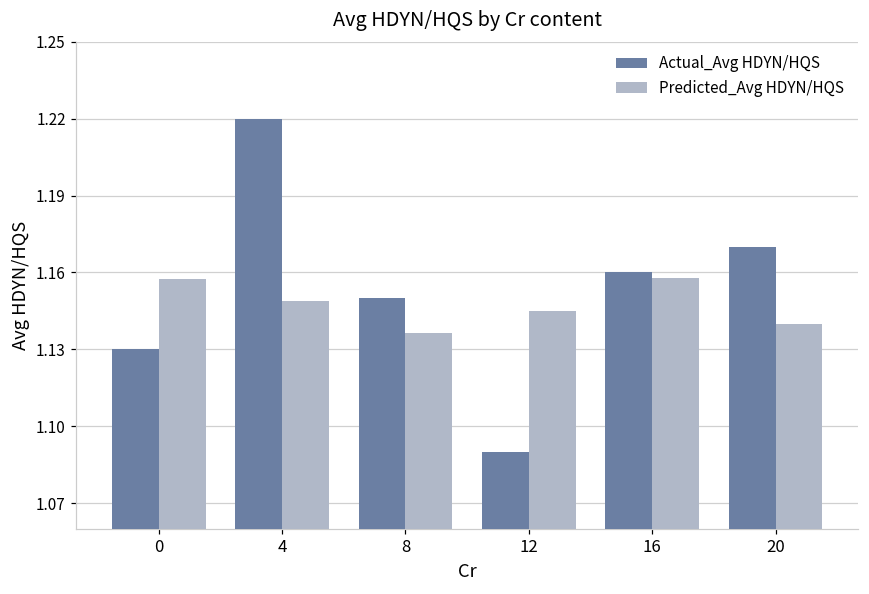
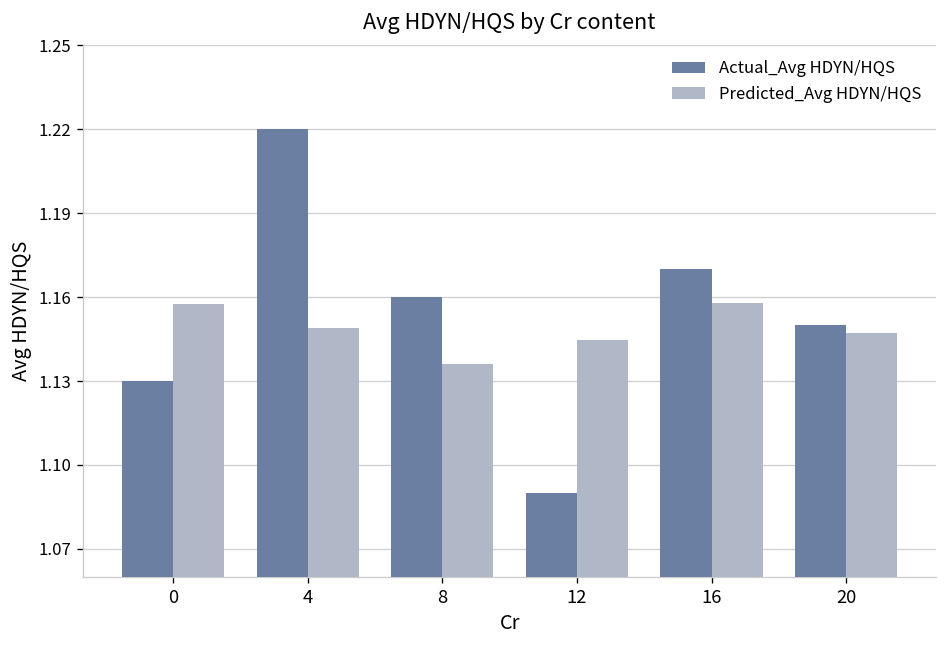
Actual_Avg HDYN/HQS, 8: 1.15 -> 1.16
Actual_Avg HDYN/HQS, 16: 1.16 -> 1.17
Actual_Avg HDYN/HQS, 20: 1.17 -> 1.15
Predicted_Avg HDYN/HQS, 20: 1.140 -> 1.147
